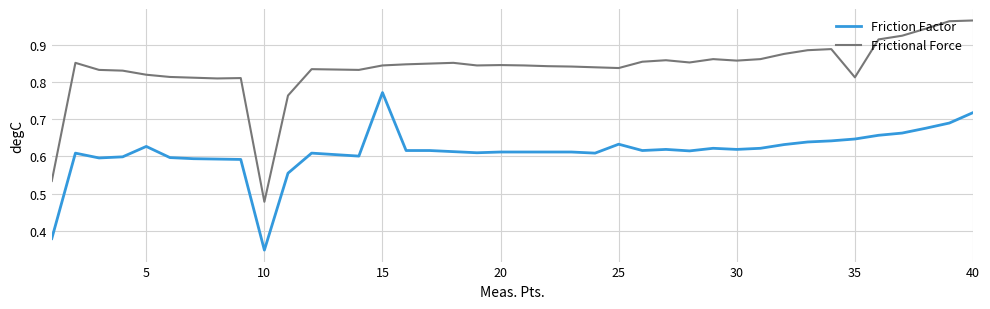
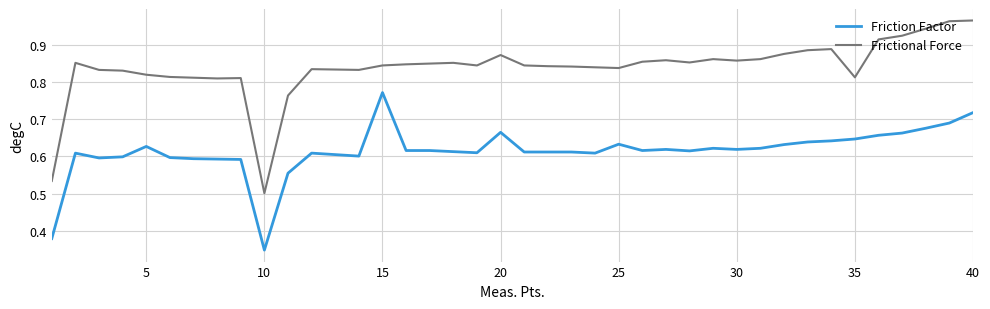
Frictional Force, 10: 0.48 -> 0.50
Friction Factor, 20: 0.61 -> 0.67
Frictional Force, 20: 0.85 -> 0.87
